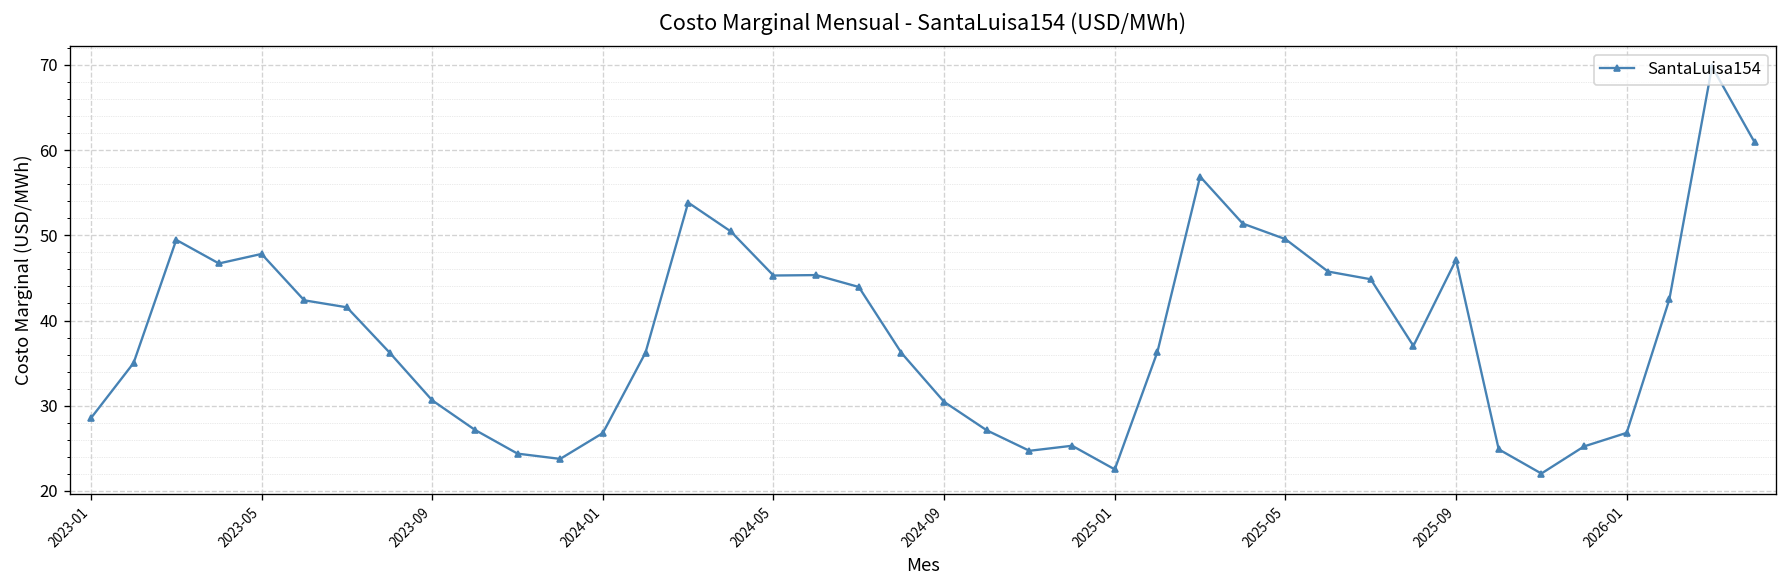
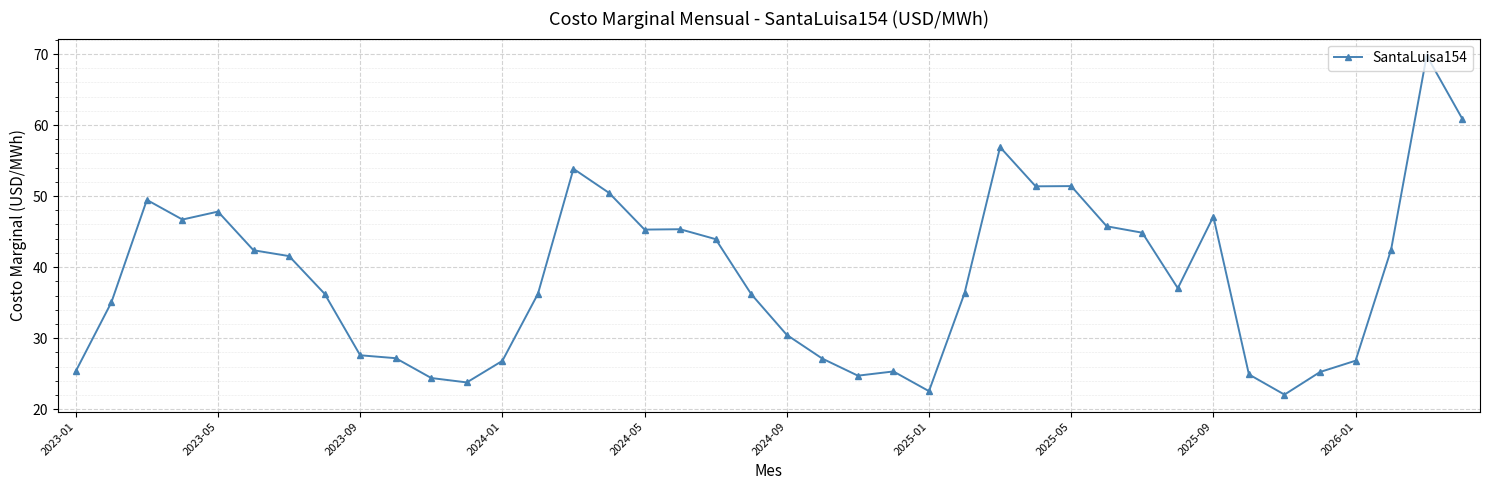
2023-01: 29 -> 25
2023-09: 31 -> 28
2025-05: 50 -> 51
